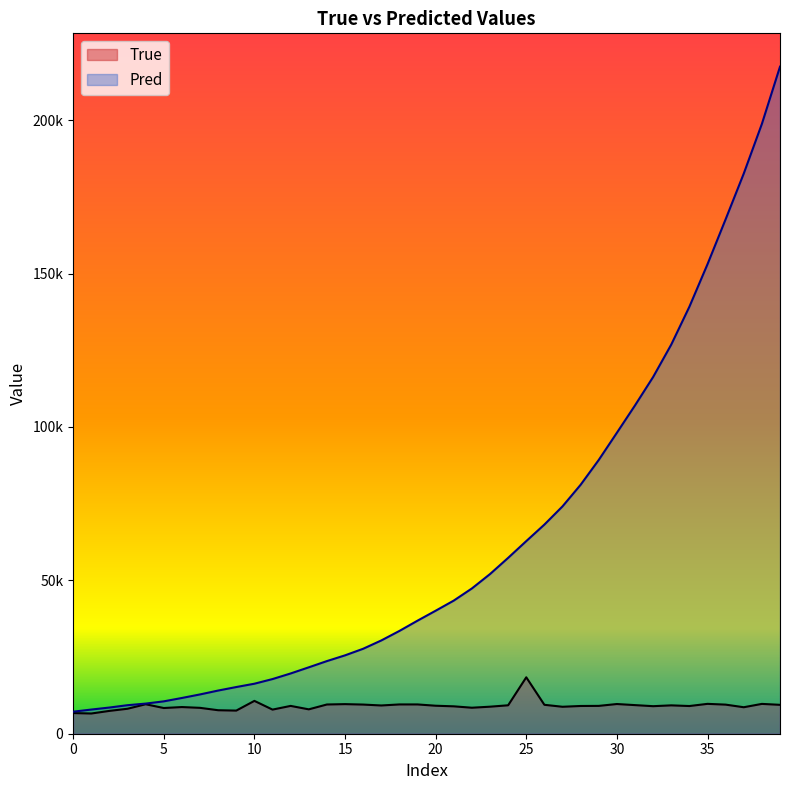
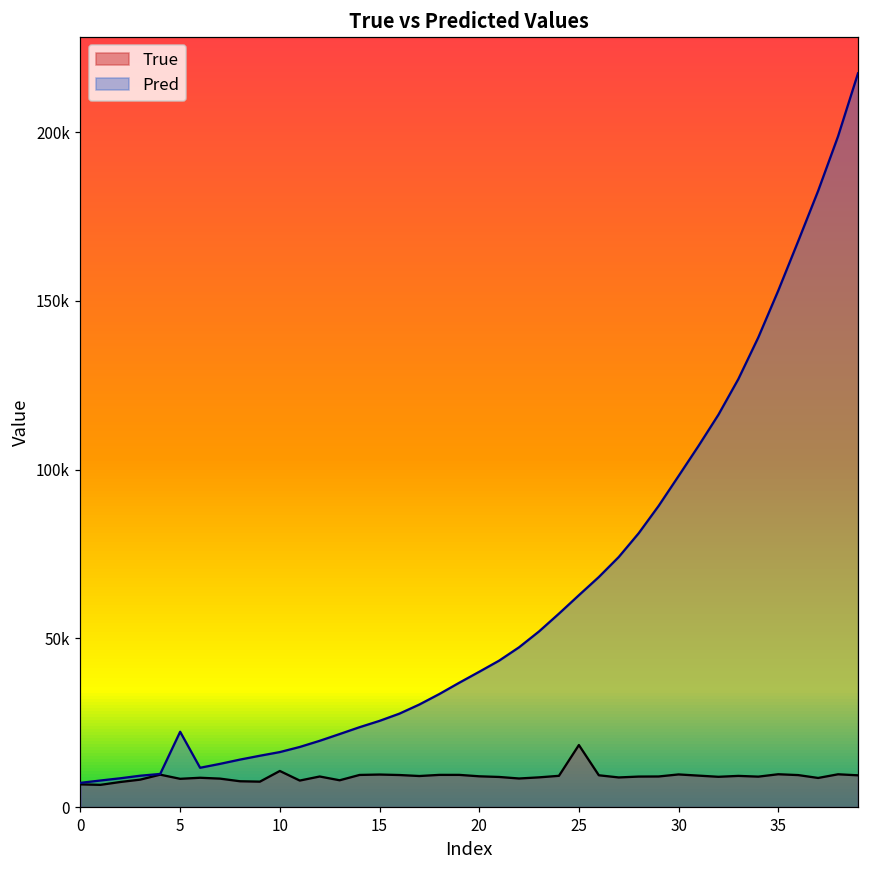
Pred, 5: 11000 -> 22000
